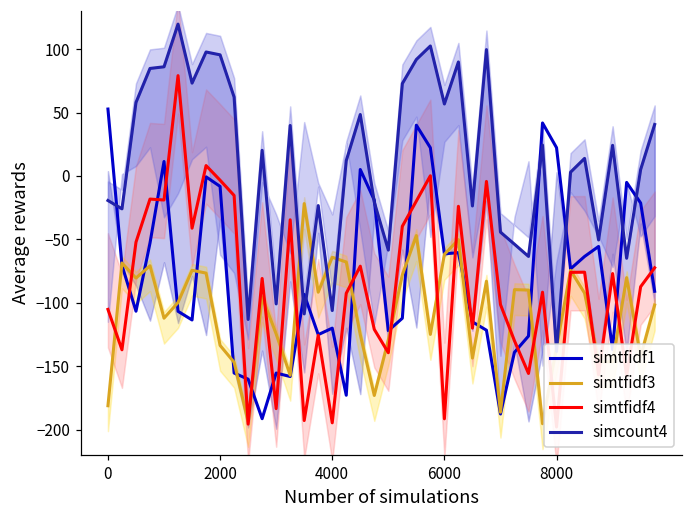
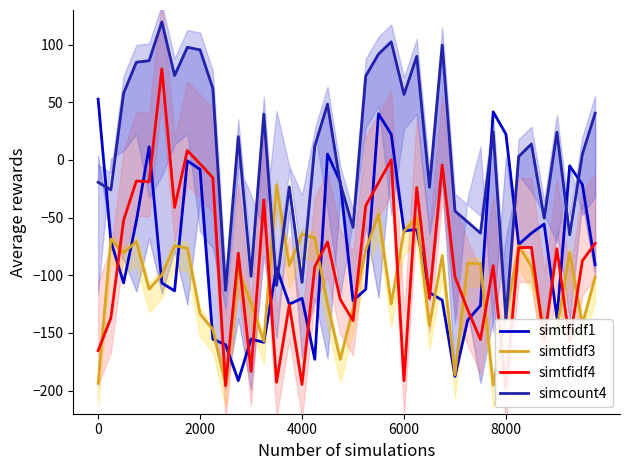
simtfidf3, 0: -181 -> -194
simtfidf4, 0: -105 -> -165
